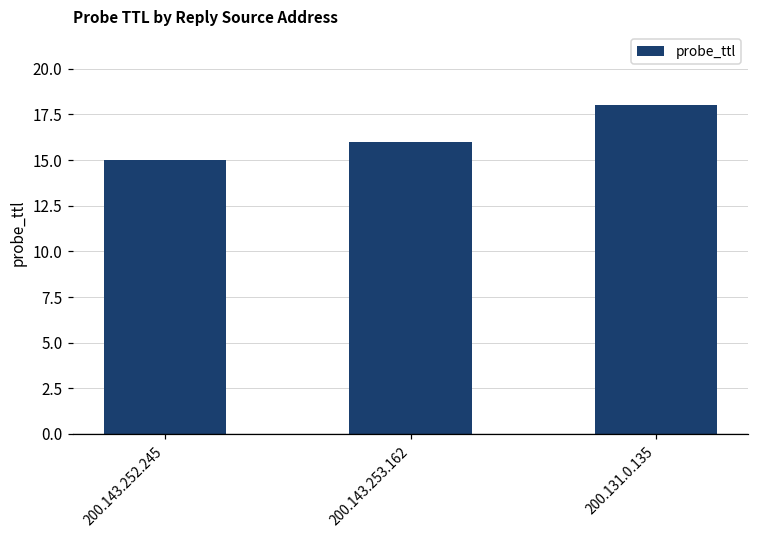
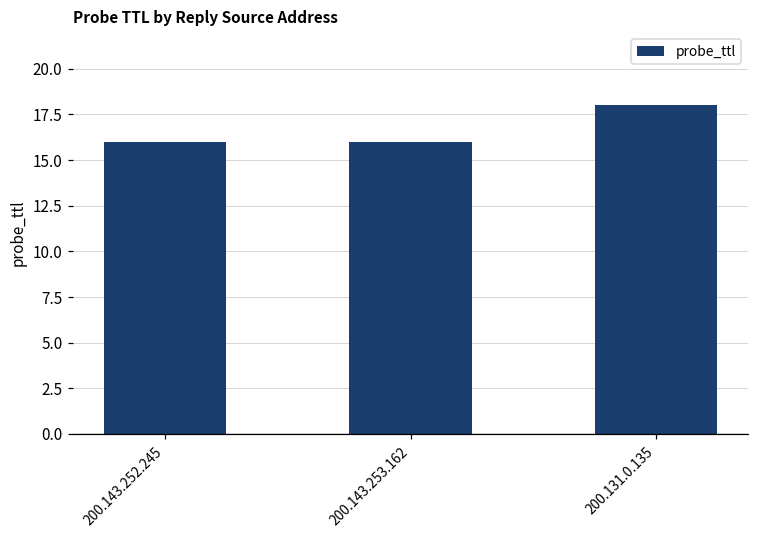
200.143.252.245: 15 -> 16
